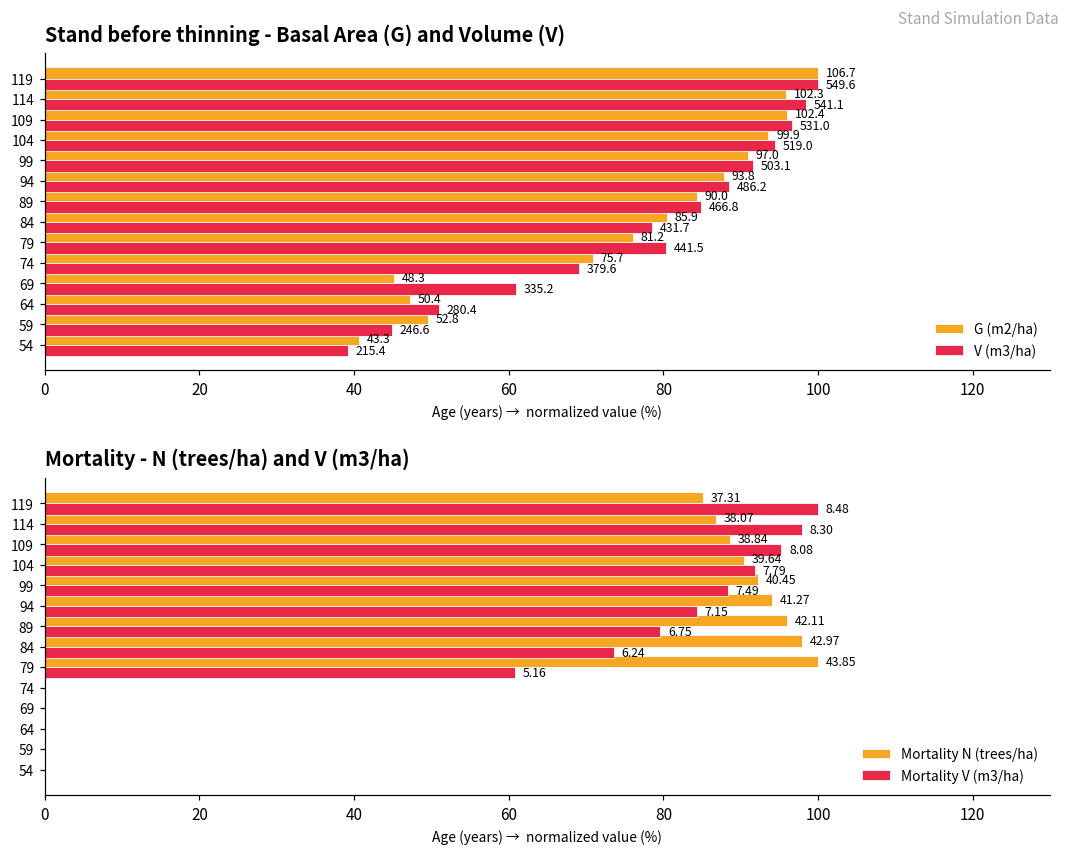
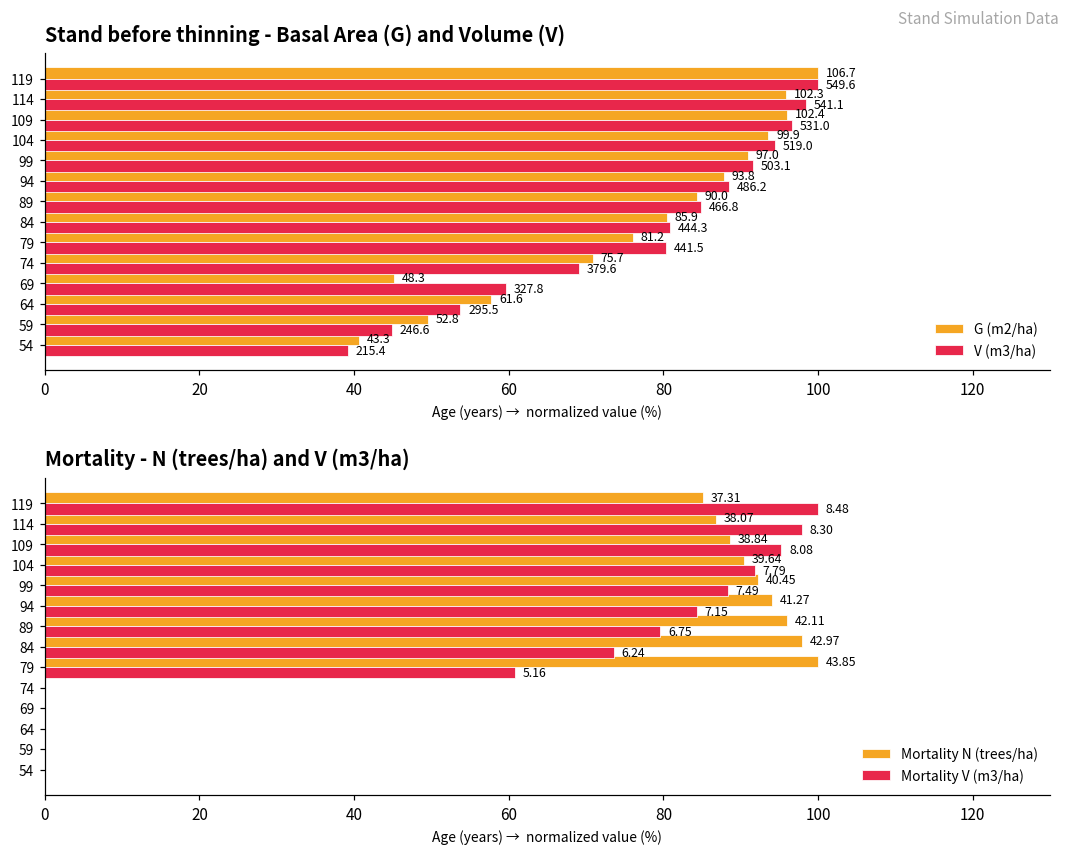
Stand before thinning - Basal Area (G) and Volume (V), V (m3/ha), 84: 431.7 -> 444.3
Stand before thinning - Basal Area (G) and Volume (V), V (m3/ha), 69: 335.2 -> 327.8
Stand before thinning - Basal Area (G) and Volume (V), G (m2/ha), 64: 50.4 -> 61.6
Stand before thinning - Basal Area (G) and Volume (V), V (m3/ha), 64: 280.4 -> 295.5
